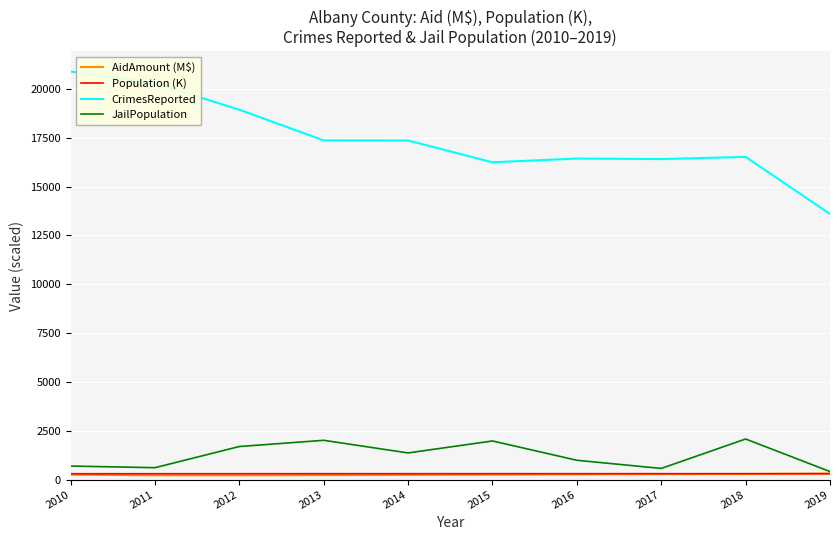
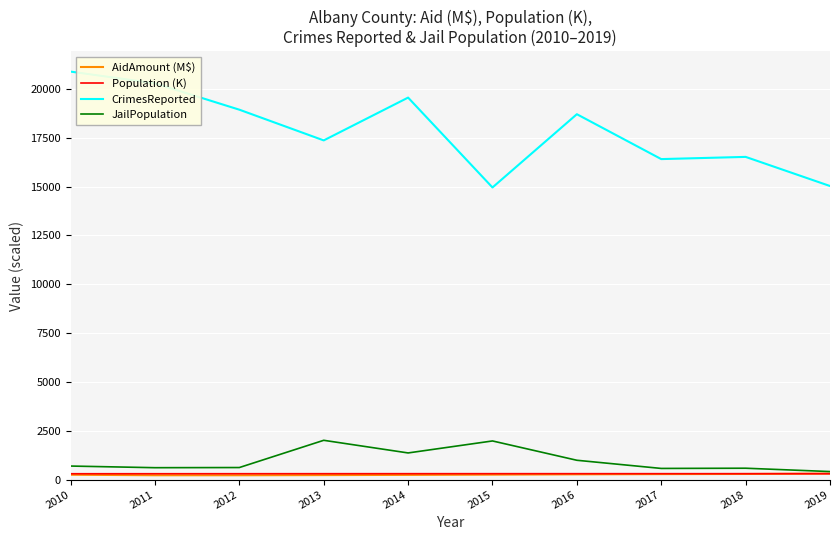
JailPopulation, 2012: 1700 -> 600
CrimesReported, 2014: 17400 -> 19600
CrimesReported, 2015: 16200 -> 15000
CrimesReported, 2016: 16400 -> 18700
JailPopulation, 2018: 2100 -> 600
CrimesReported, 2019: 13600 -> 15000
